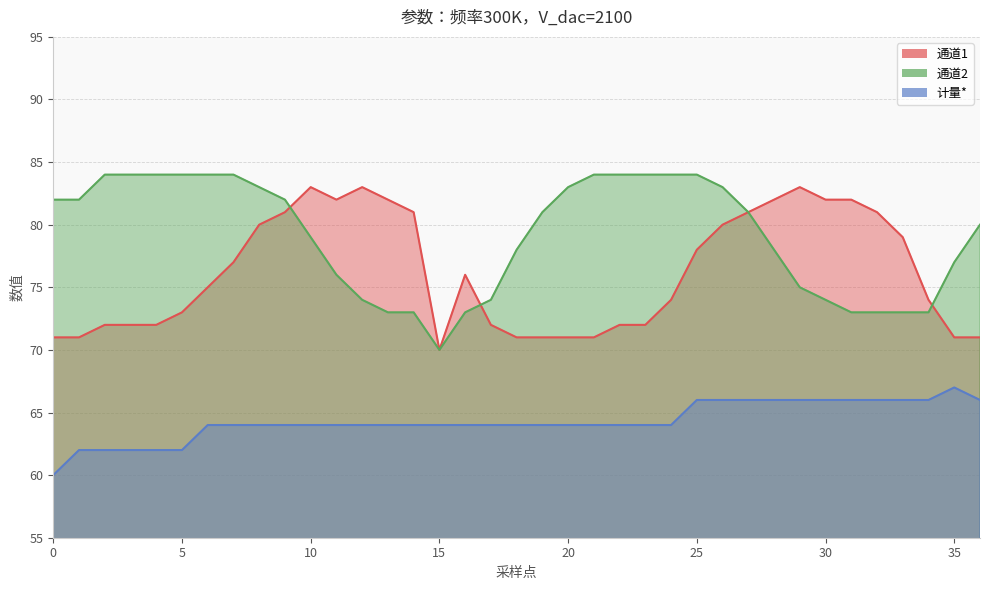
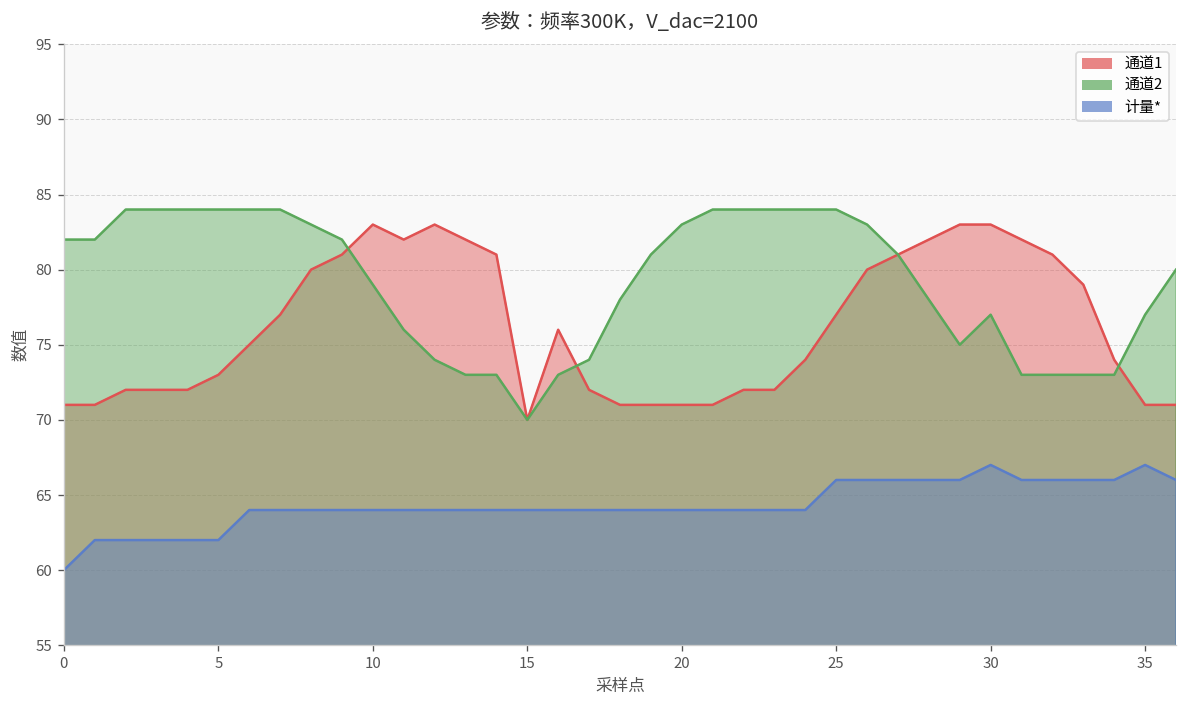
通道1, 25: 78 -> 77
通道1, 30: 82 -> 83
通道2, 30: 74 -> 77
计量*, 30: 66 -> 67
